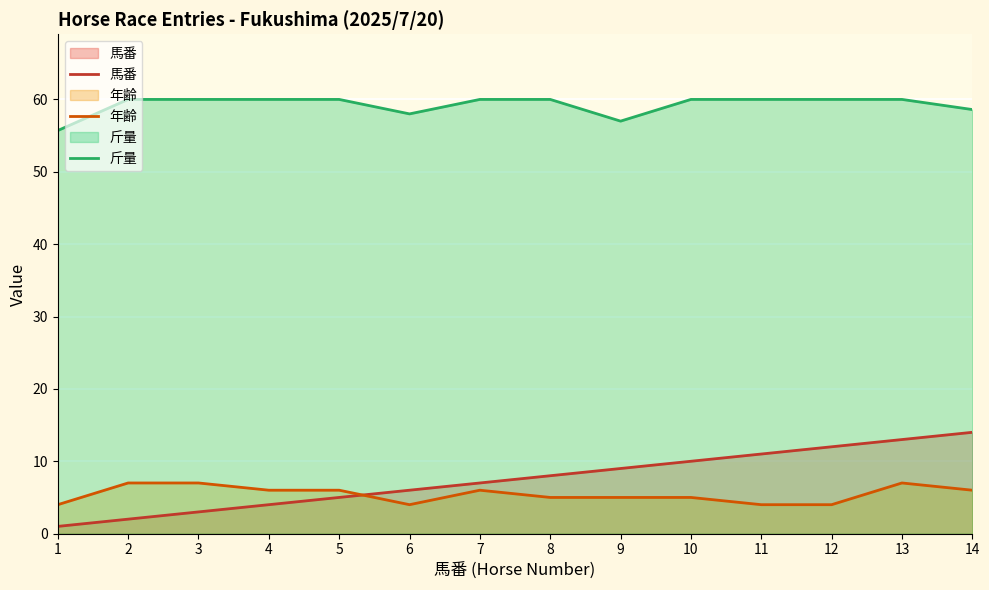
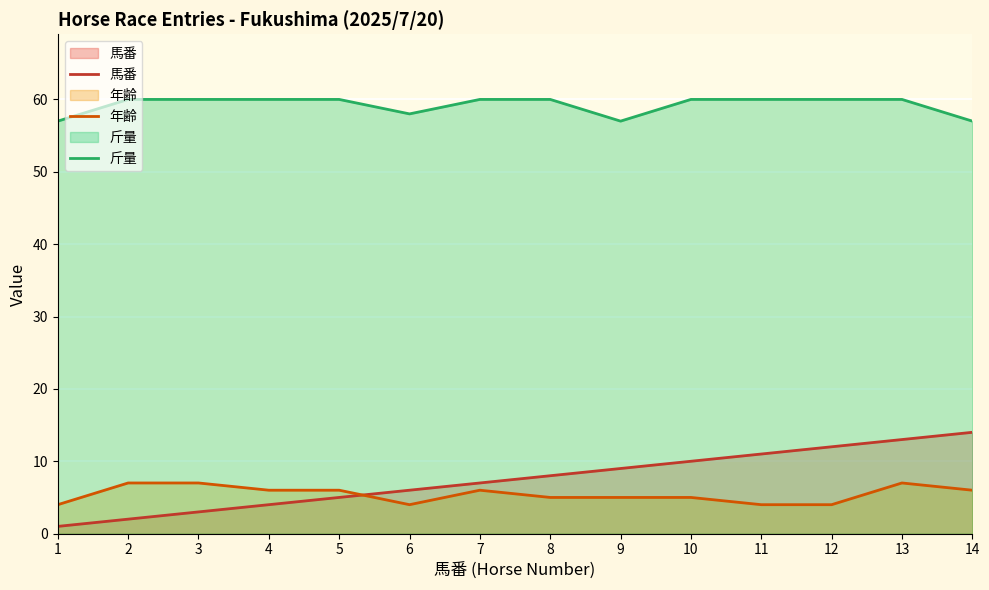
斤量, 1: 56 -> 57
斤量, 14: 59 -> 57
